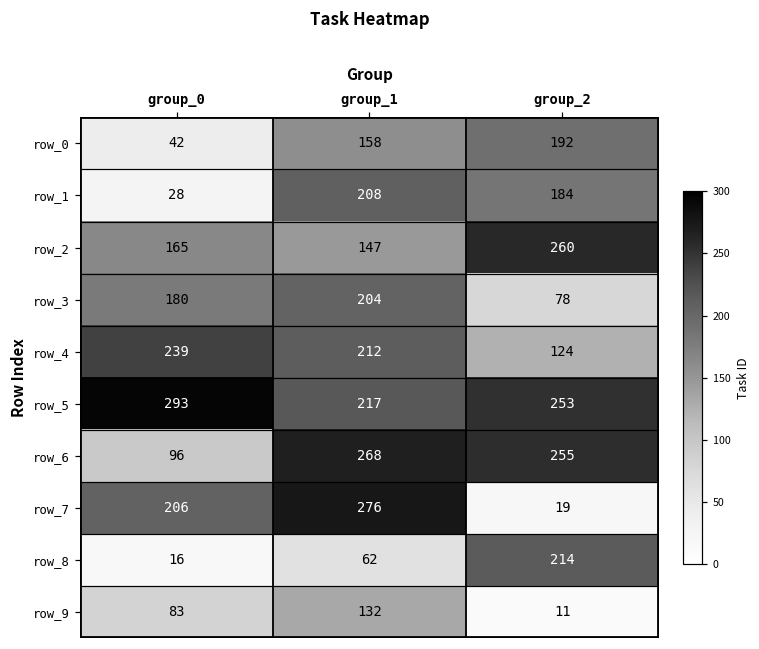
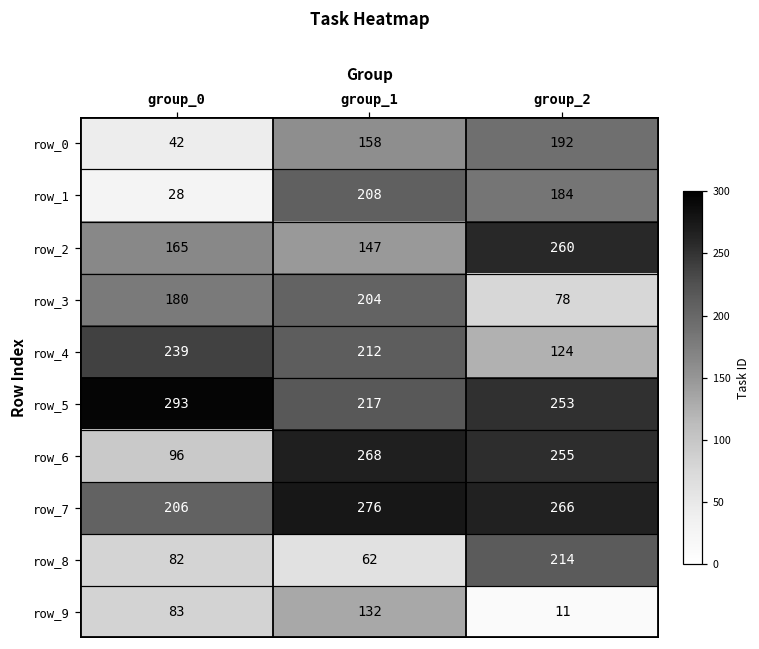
row_7, group_2: 19 -> 266
row_8, group_0: 16 -> 82
